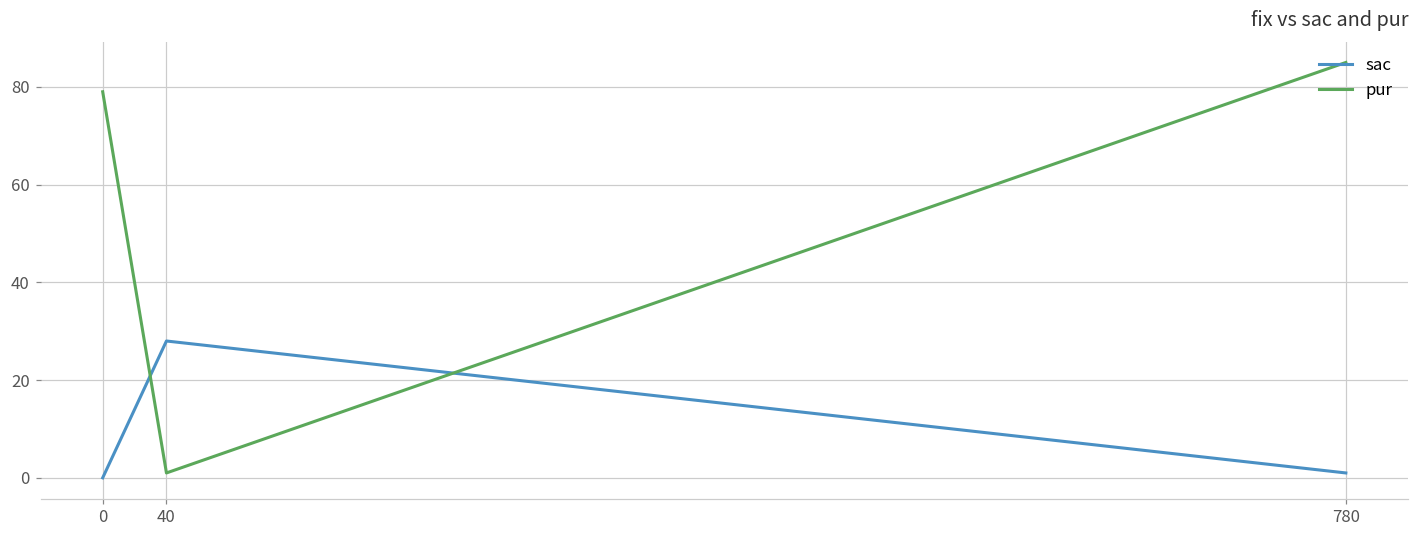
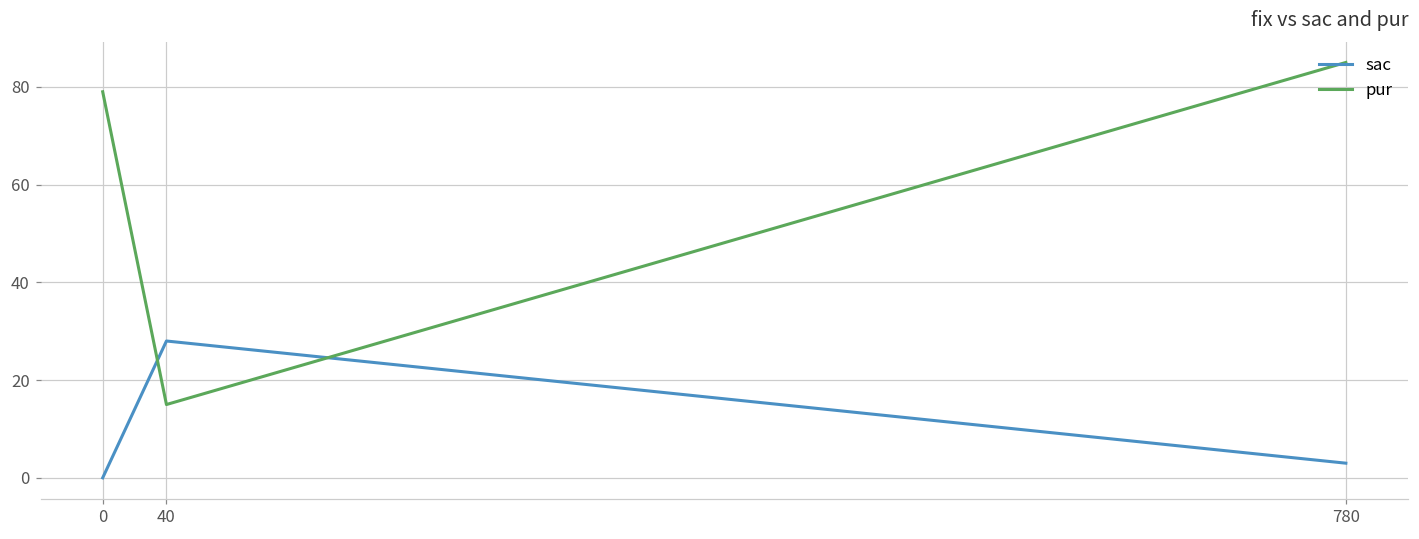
pur, 40: 1 -> 15
sac, 780: 1 -> 3
